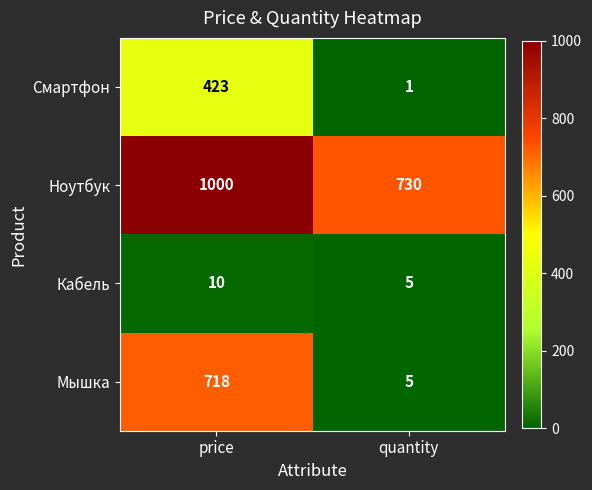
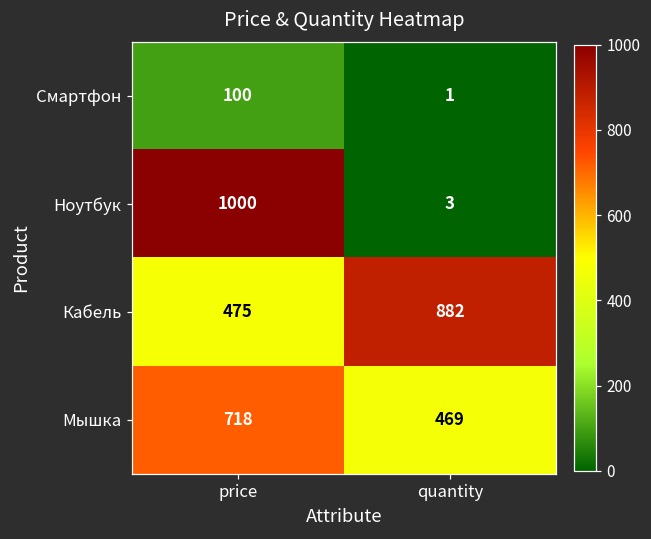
Смартфон, price: 423 -> 100
Ноутбук, quantity: 730 -> 3
Кабель, price: 10 -> 475
Кабель, quantity: 5 -> 882
Мышка, quantity: 5 -> 469
